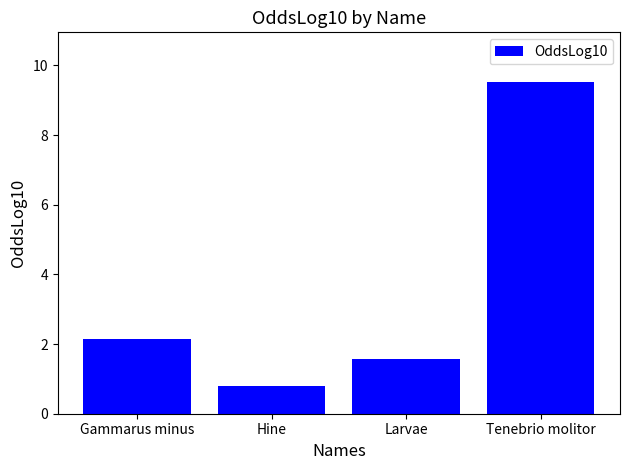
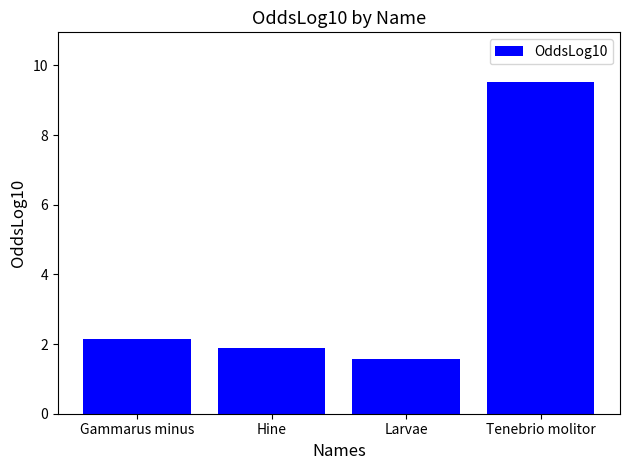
Hine: 0.8 -> 1.9
